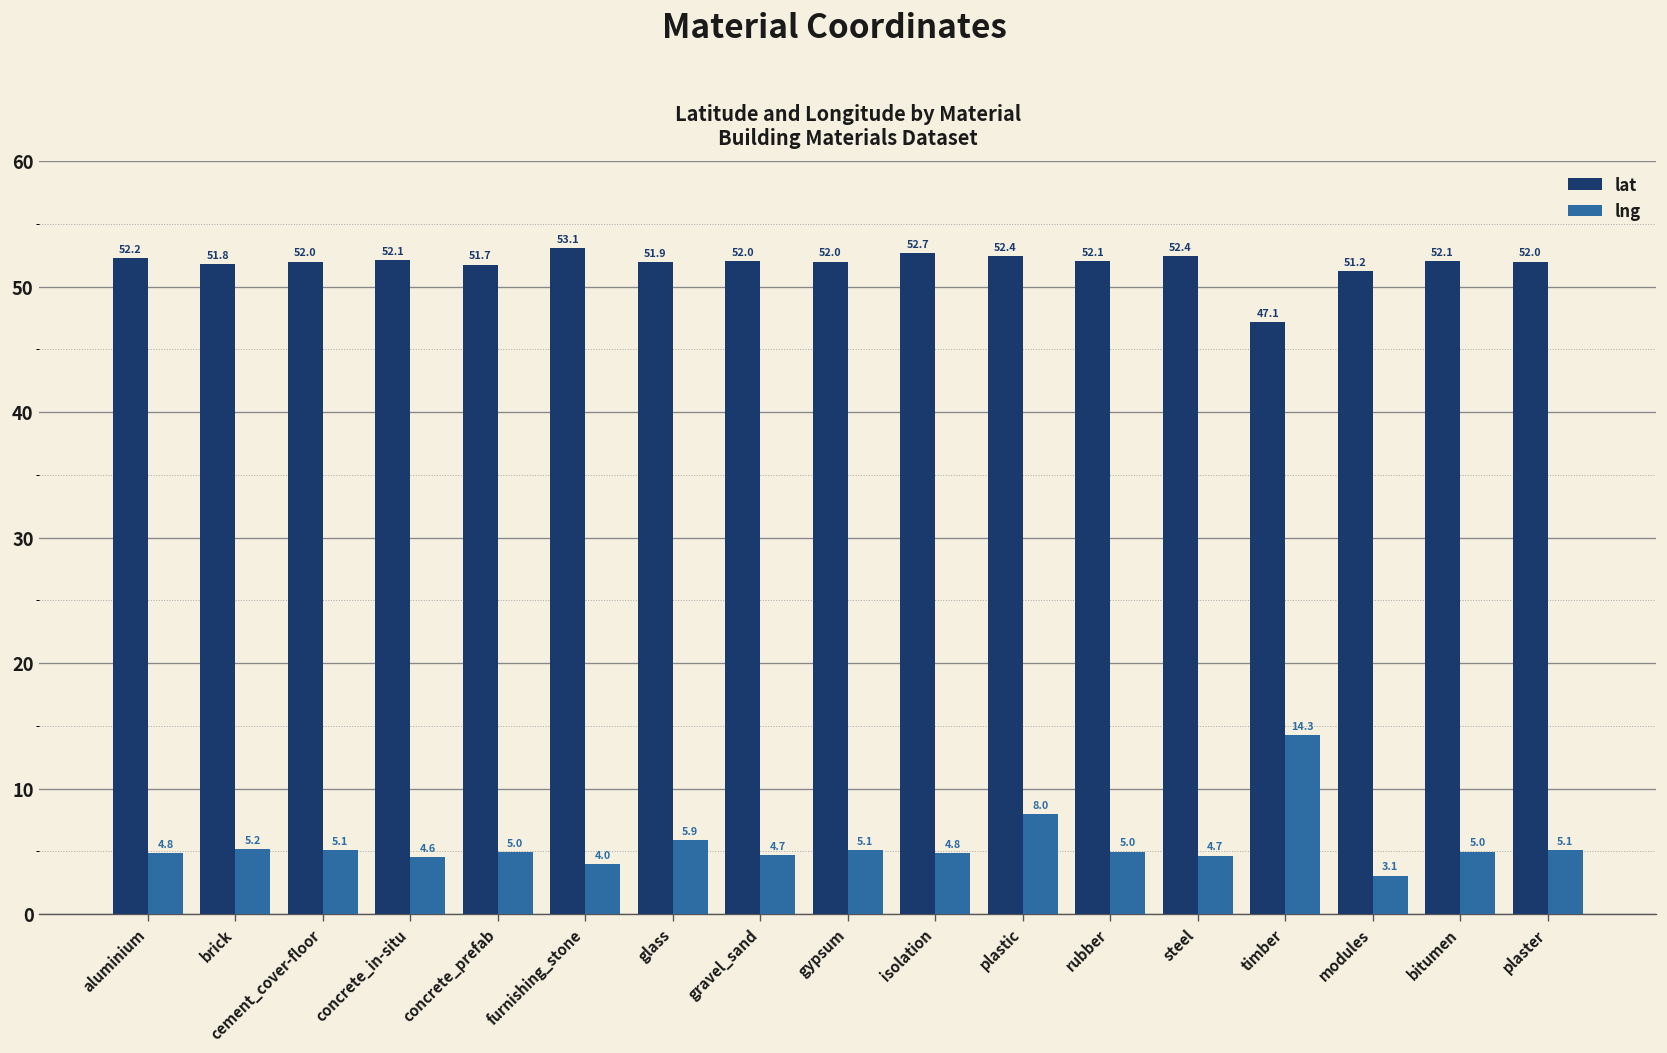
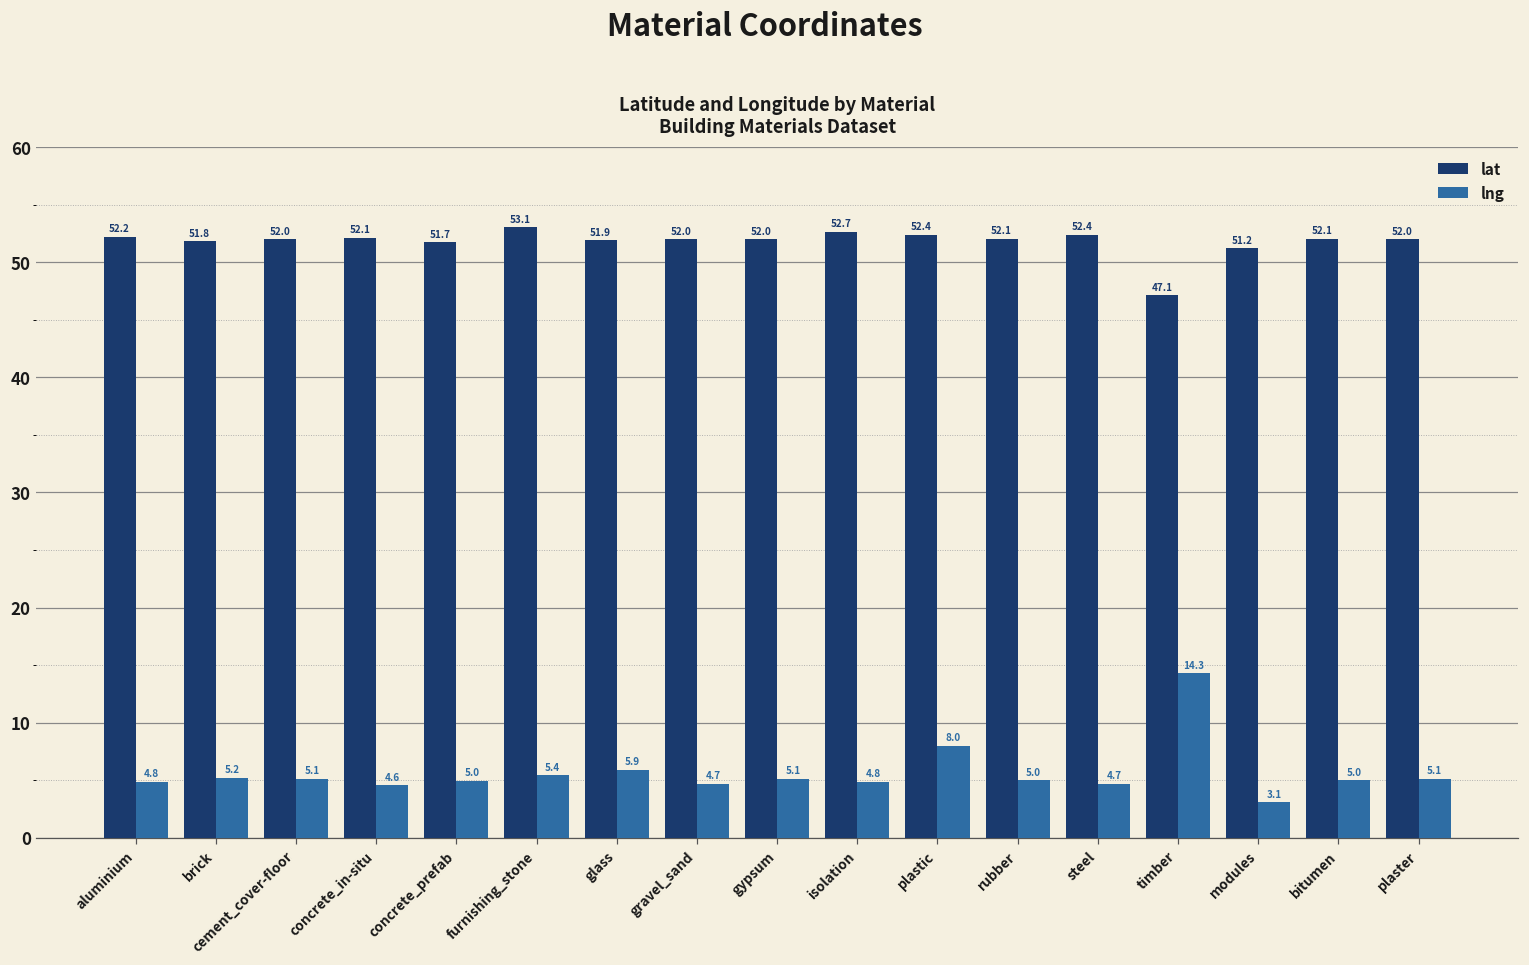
lng, furnishing_stone: 4.0 -> 5.4
